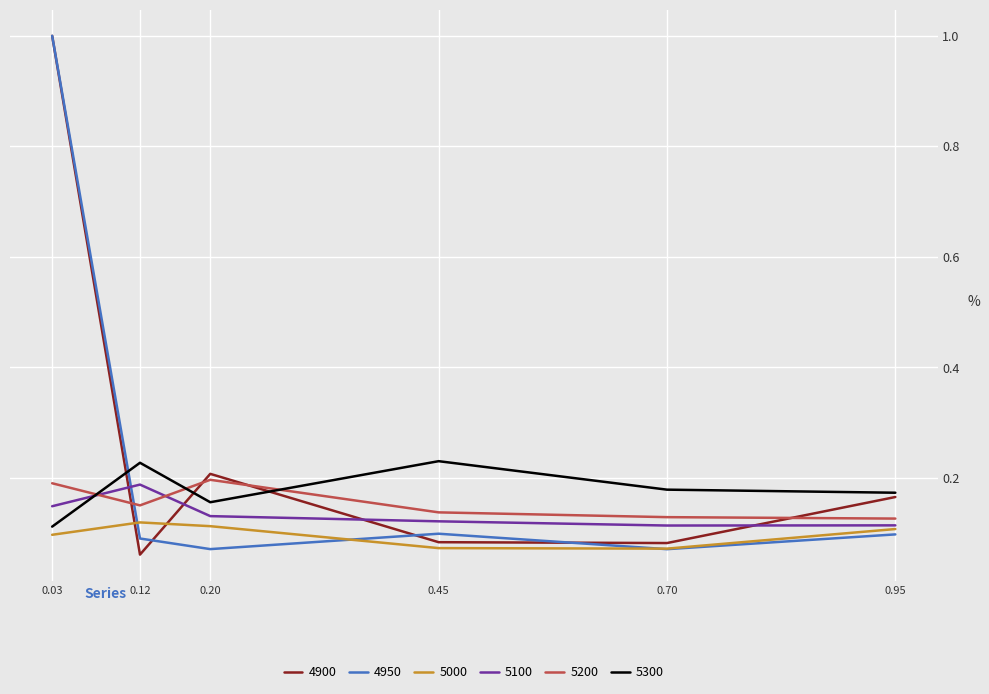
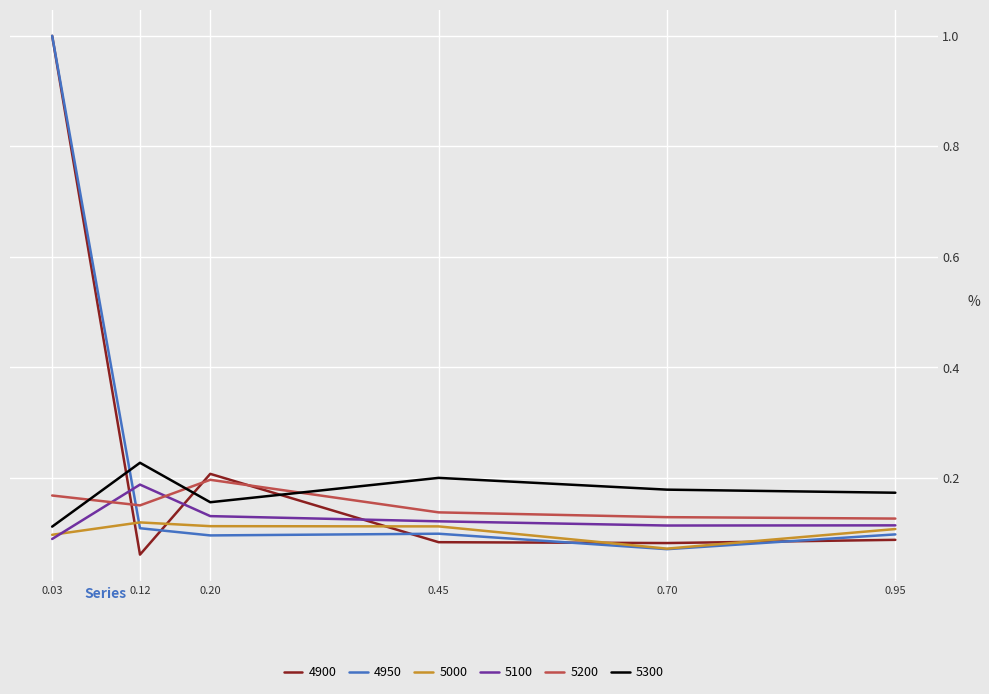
5100, 0.03: 0.15 -> 0.09
5200, 0.03: 0.19 -> 0.17
4950, 0.12: 0.09 -> 0.11
4950, 0.20: 0.07 -> 0.10
5000, 0.45: 0.07 -> 0.11
5300, 0.45: 0.23 -> 0.20
4900, 0.95: 0.17 -> 0.09
